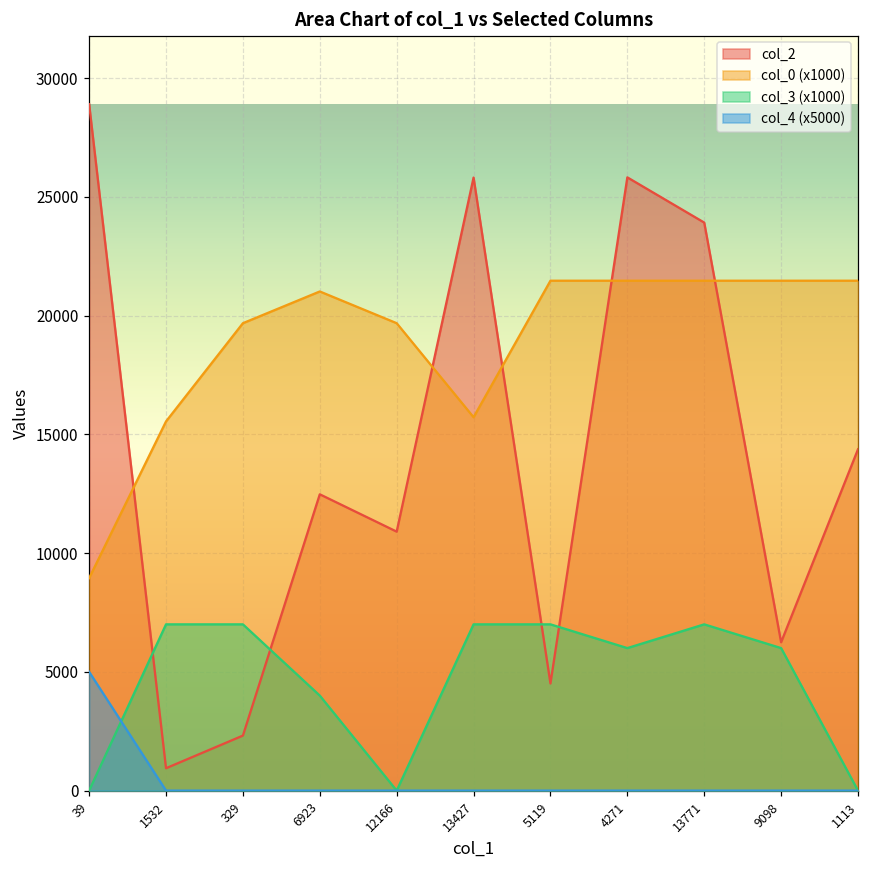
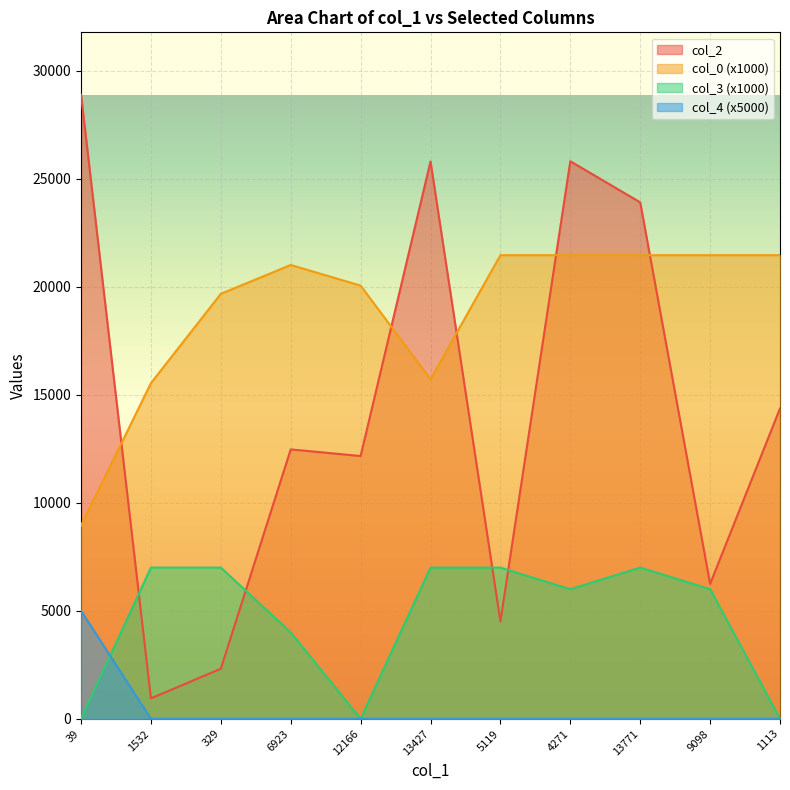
col_2, 12166: 10900 -> 12200
col_0 (x1000), 12166: 19700 -> 20100
